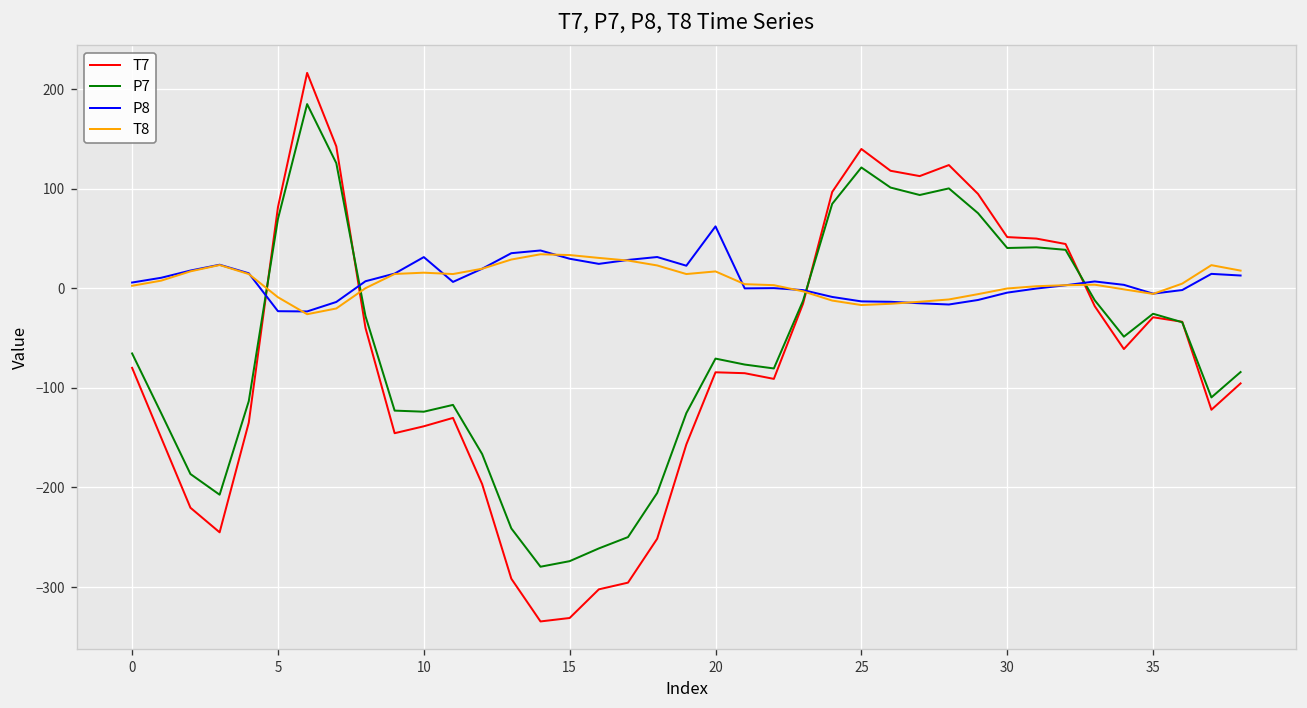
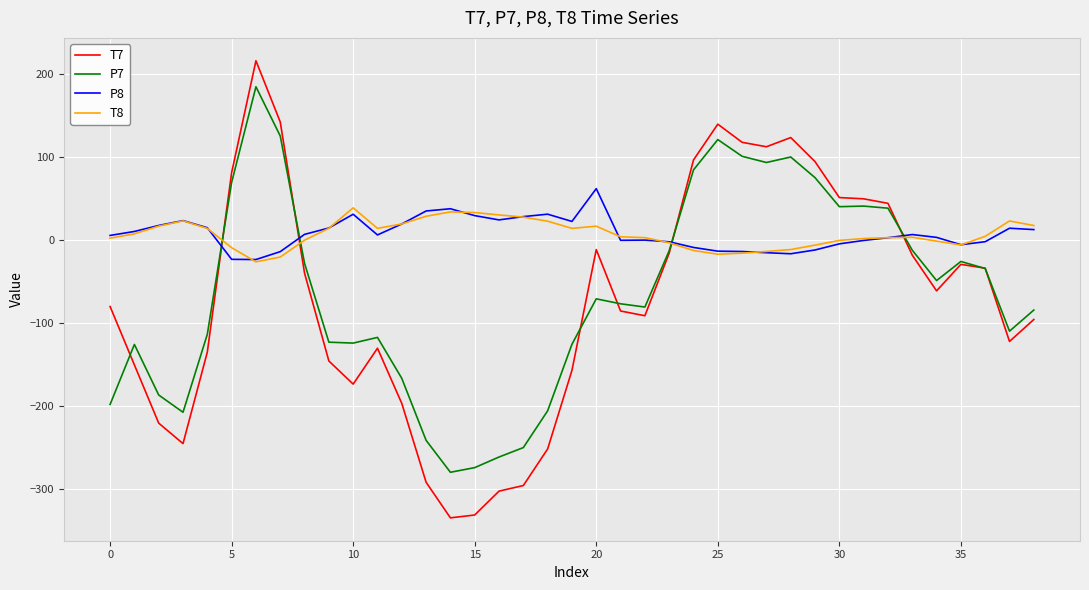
P7, 0: -70 -> -200
T7, 10: -140 -> -170
T8, 10: 20 -> 40
T7, 20: -80 -> -10
